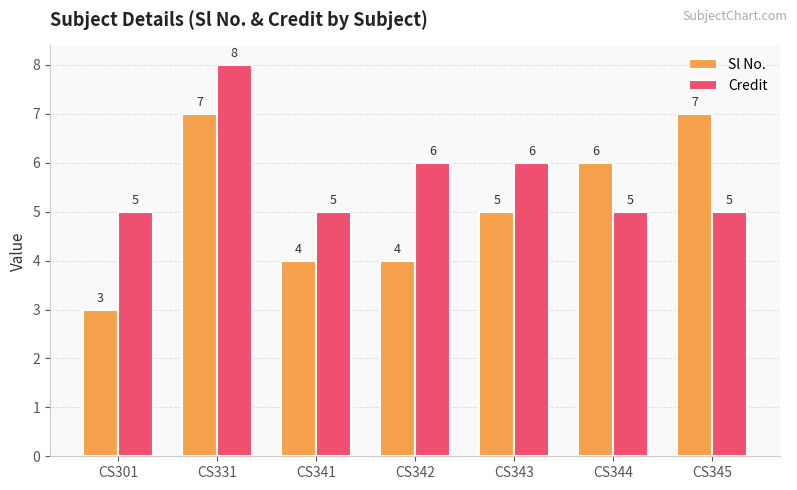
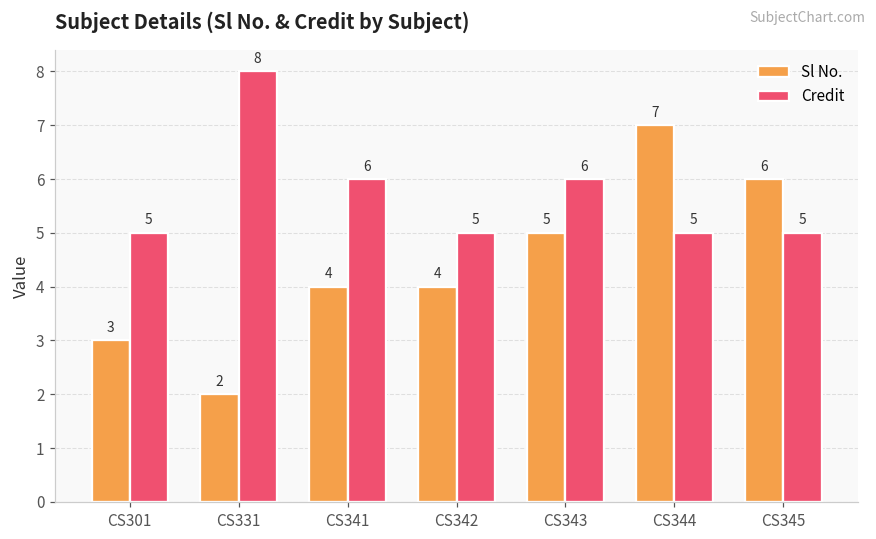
Sl No., CS331: 7 -> 2
Credit, CS341: 5 -> 6
Credit, CS342: 6 -> 5
Sl No., CS344: 6 -> 7
Sl No., CS345: 7 -> 6
